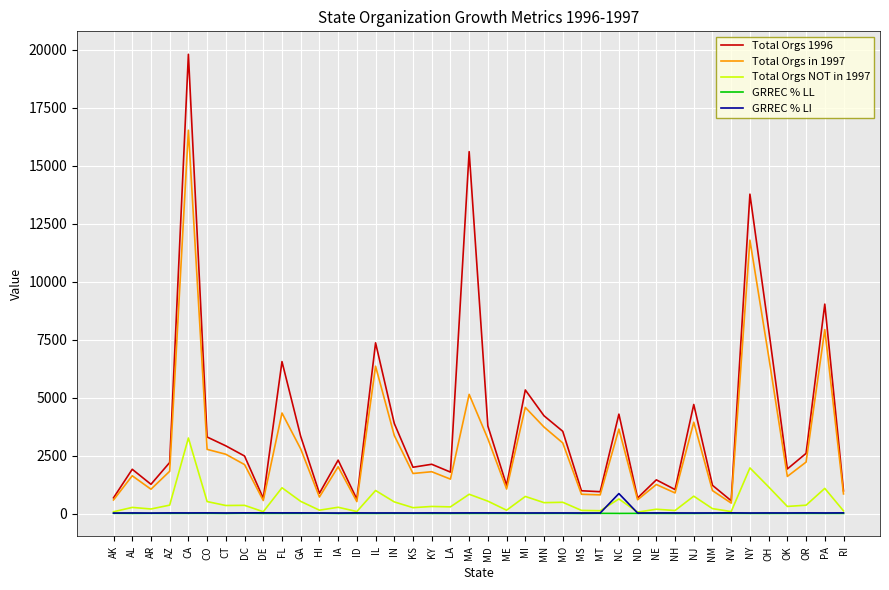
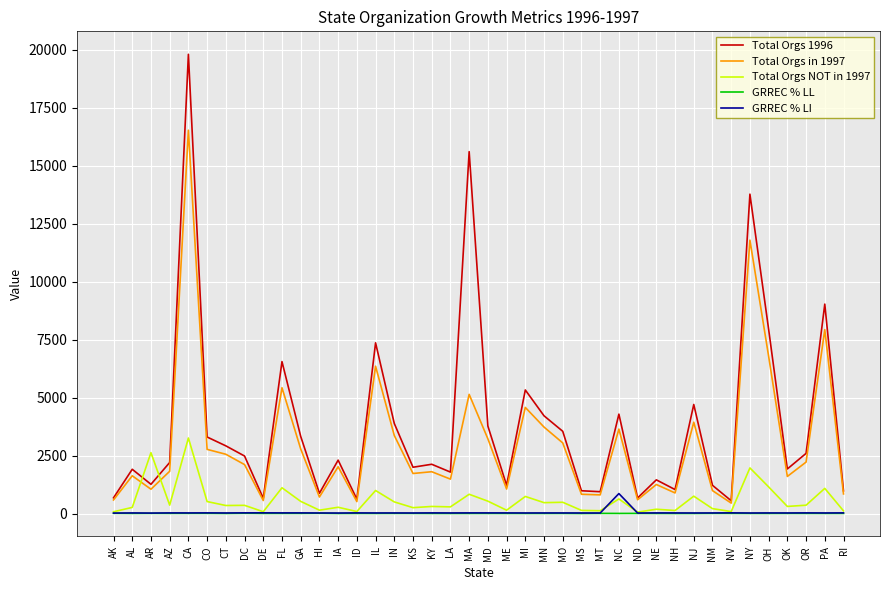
Total Orgs NOT in 1997, AR: 200 -> 2600
Total Orgs in 1997, FL: 4300 -> 5400
